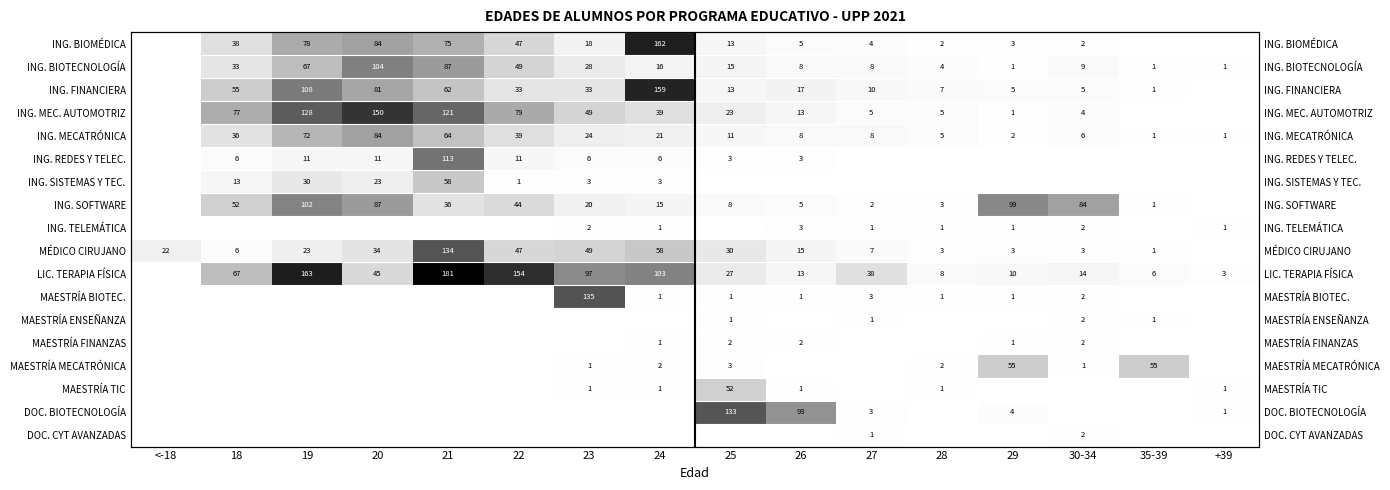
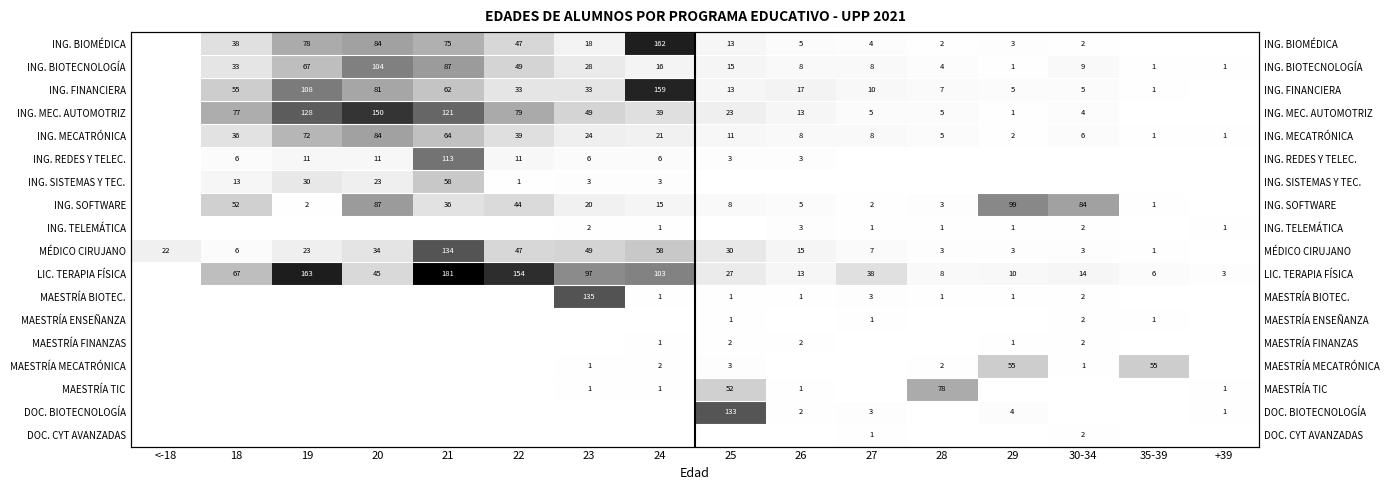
ING. SOFTWARE, 19: 102 -> 2
MAESTRÍA TIC, 28: 1 -> 78
DOC. BIOTECNOLOGÍA, 26: 93 -> 2
